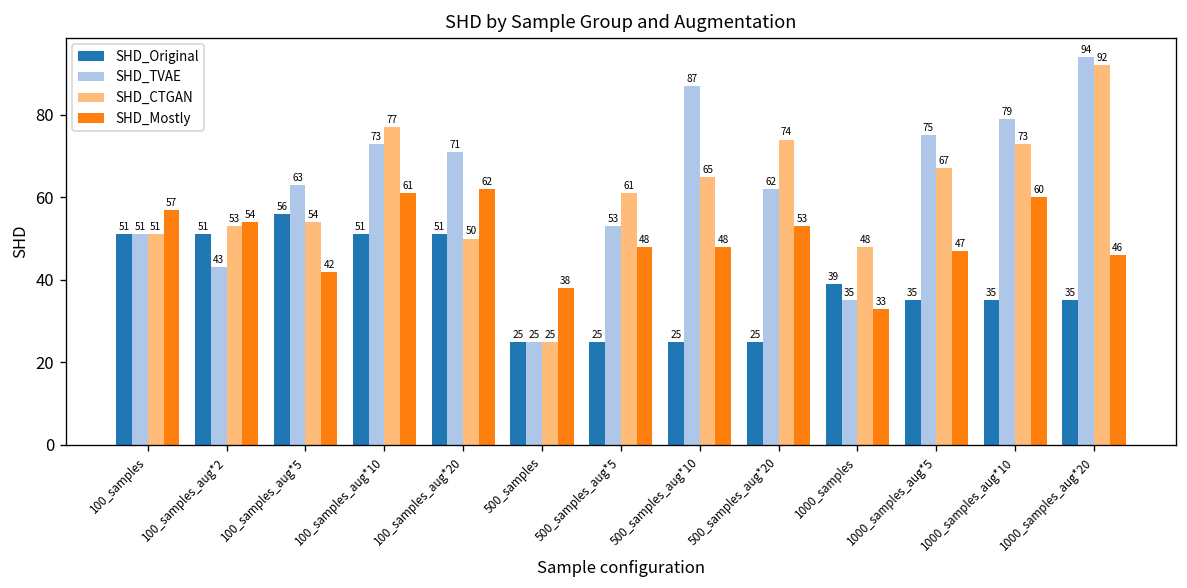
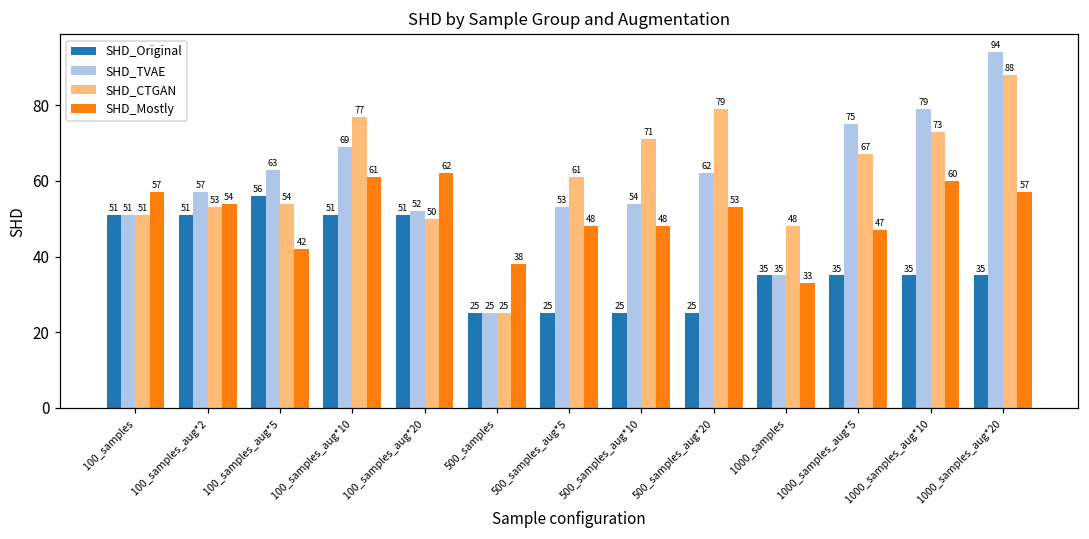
SHD_TVAE, 100_samples_aug*2: 43 -> 57
SHD_TVAE, 100_samples_aug*10: 73 -> 69
SHD_TVAE, 100_samples_aug*20: 71 -> 52
SHD_TVAE, 500_samples_aug*10: 87 -> 54
SHD_CTGAN, 500_samples_aug*10: 65 -> 71
SHD_CTGAN, 500_samples_aug*20: 74 -> 79
SHD_Original, 1000_samples: 39 -> 35
SHD_CTGAN, 1000_samples_aug*20: 92 -> 88
SHD_Mostly, 1000_samples_aug*20: 46 -> 57
